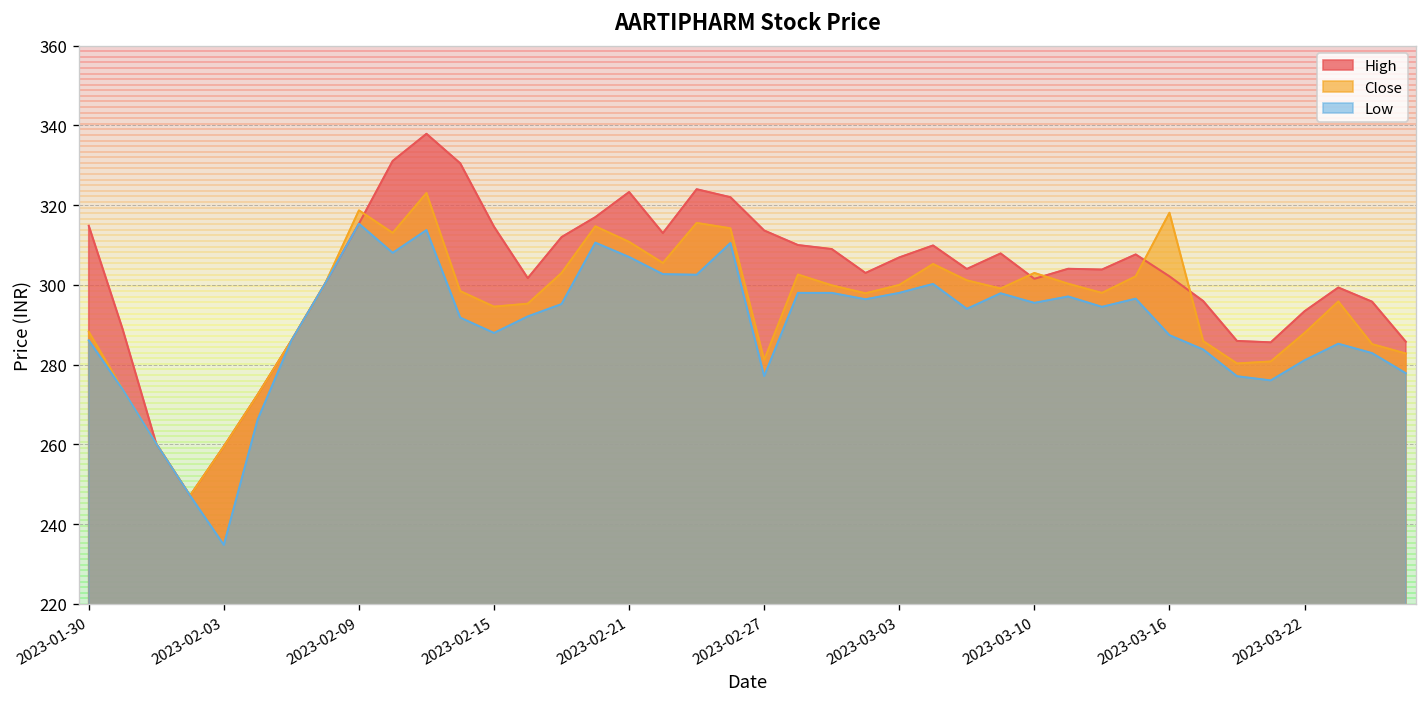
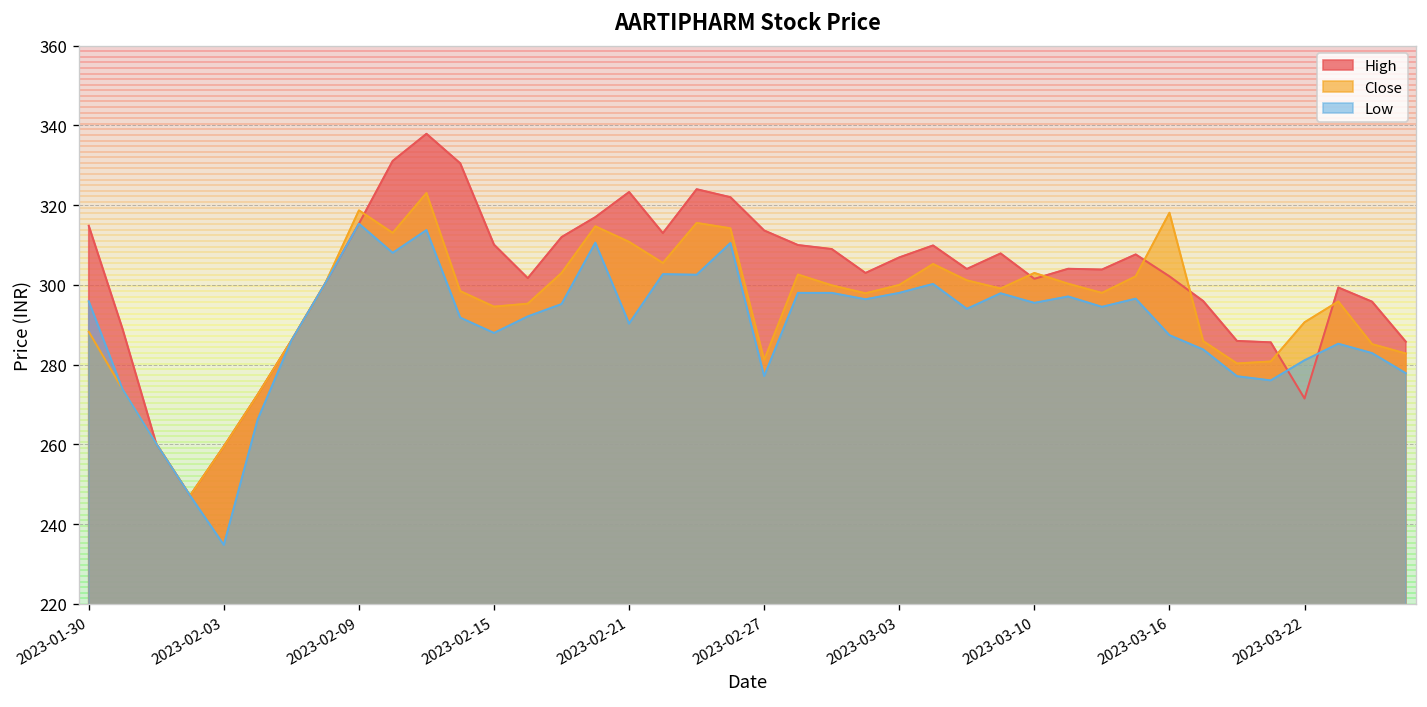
Low, 2023-01-30: 286 -> 296
High, 2023-02-15: 315 -> 310
Low, 2023-02-21: 307 -> 290
High, 2023-03-22: 293 -> 272
Close, 2023-03-22: 288 -> 291
